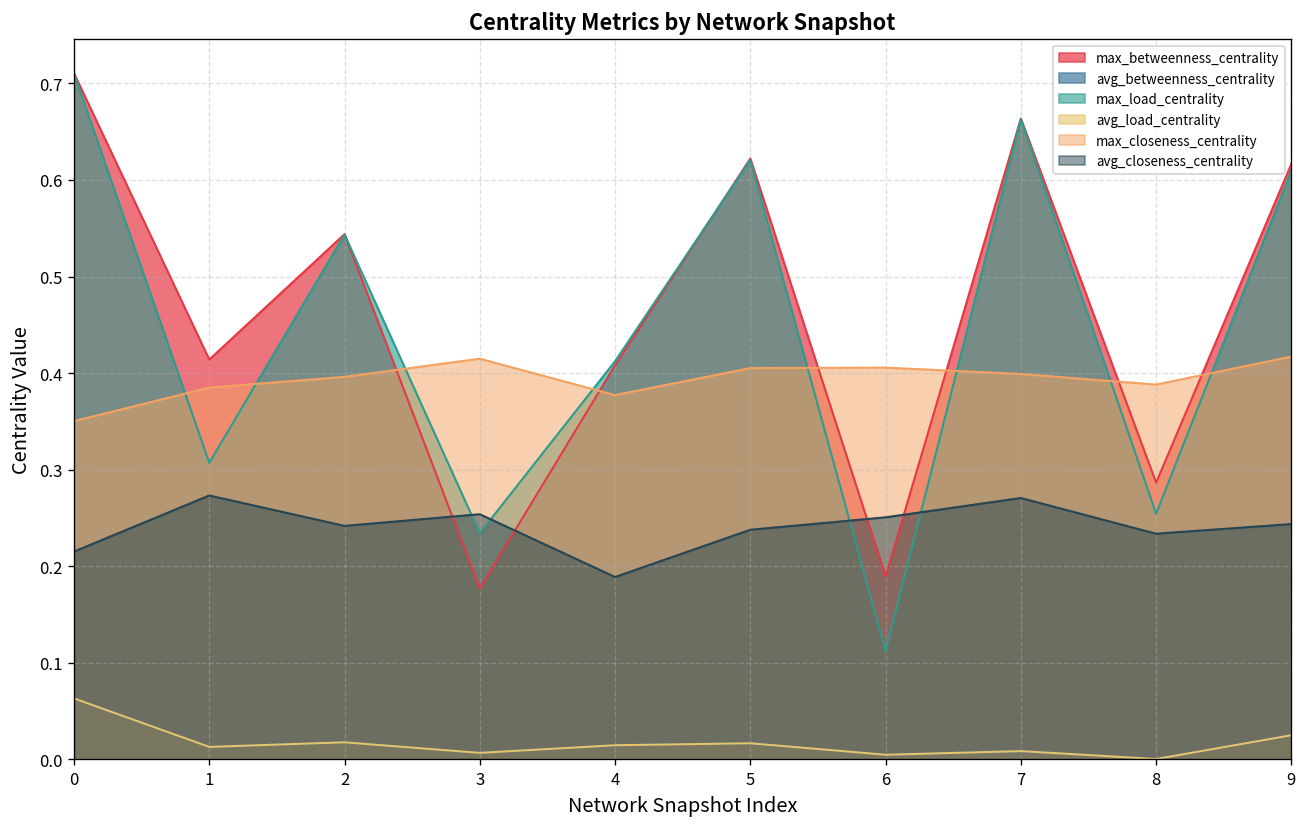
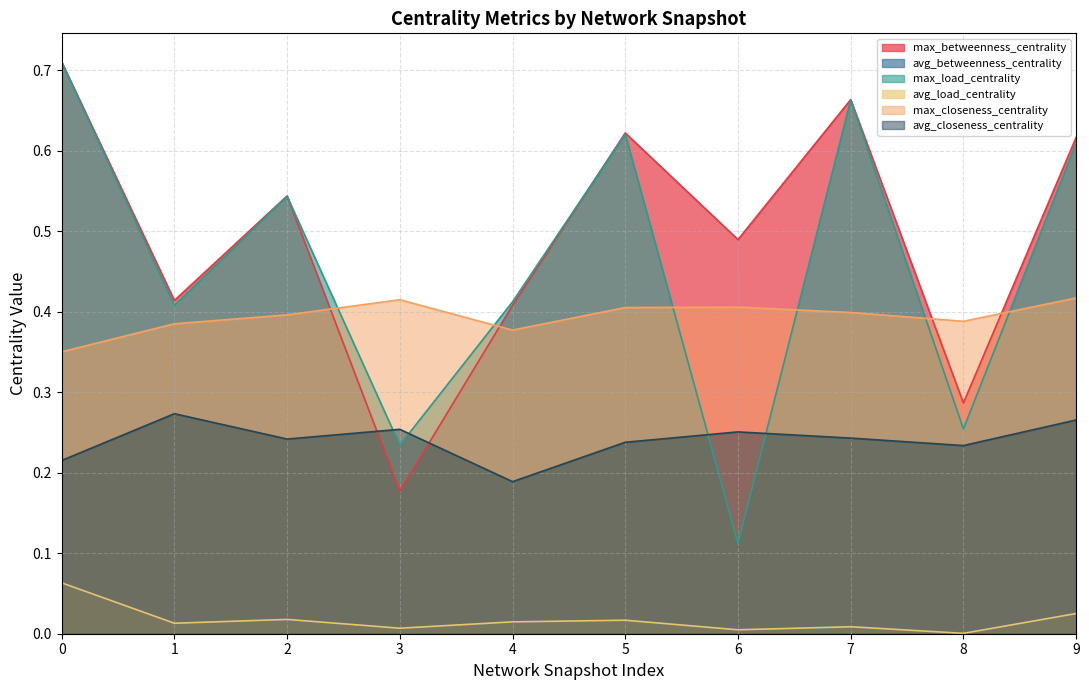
max_load_centrality, 1: 0.31 -> 0.41
max_betweenness_centrality, 6: 0.19 -> 0.49
avg_closeness_centrality, 7: 0.27 -> 0.24
avg_closeness_centrality, 9: 0.24 -> 0.27
